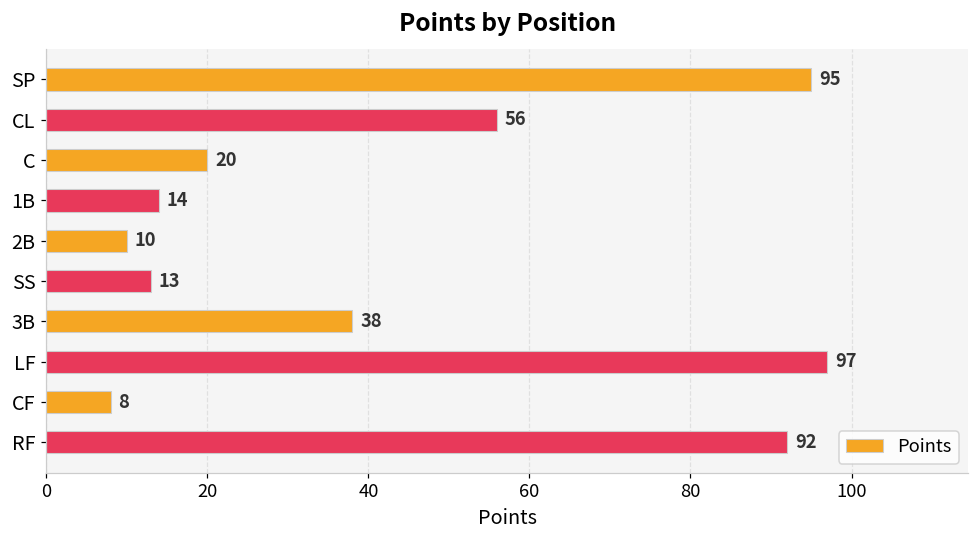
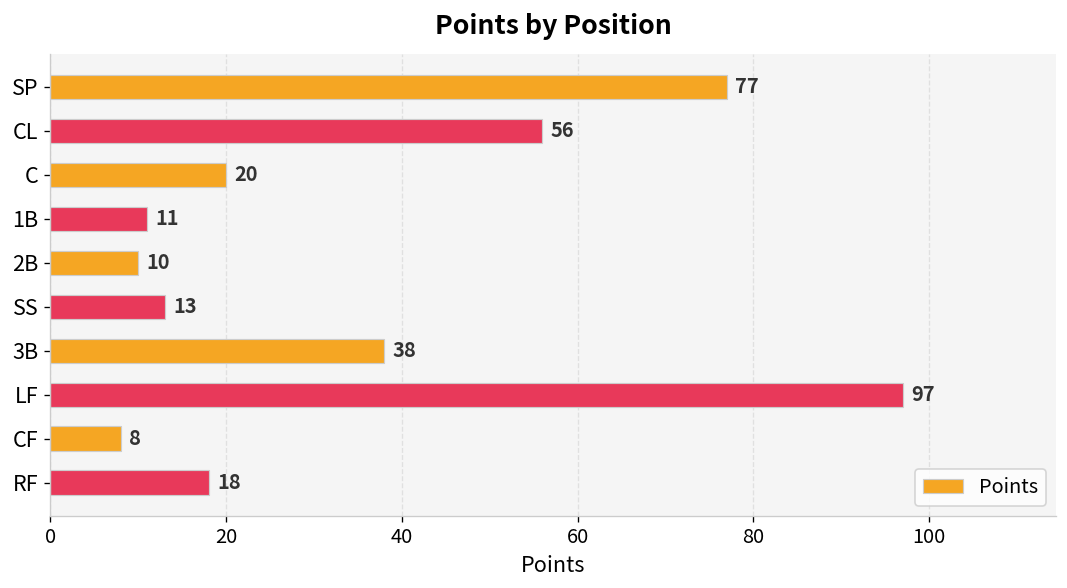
SP: 95 -> 77
1B: 14 -> 11
RF: 92 -> 18
